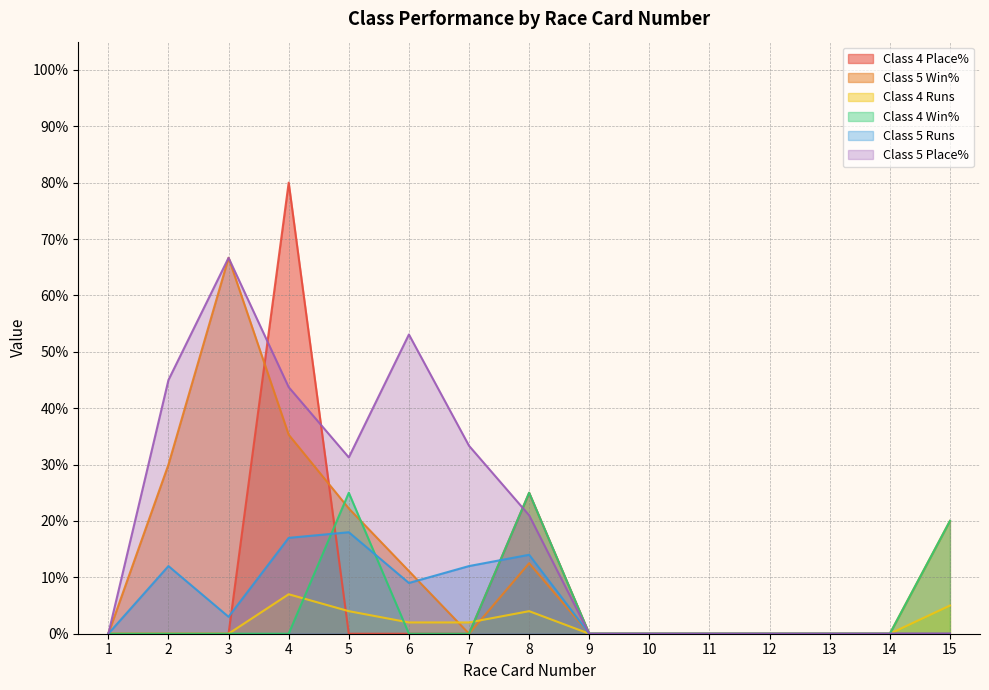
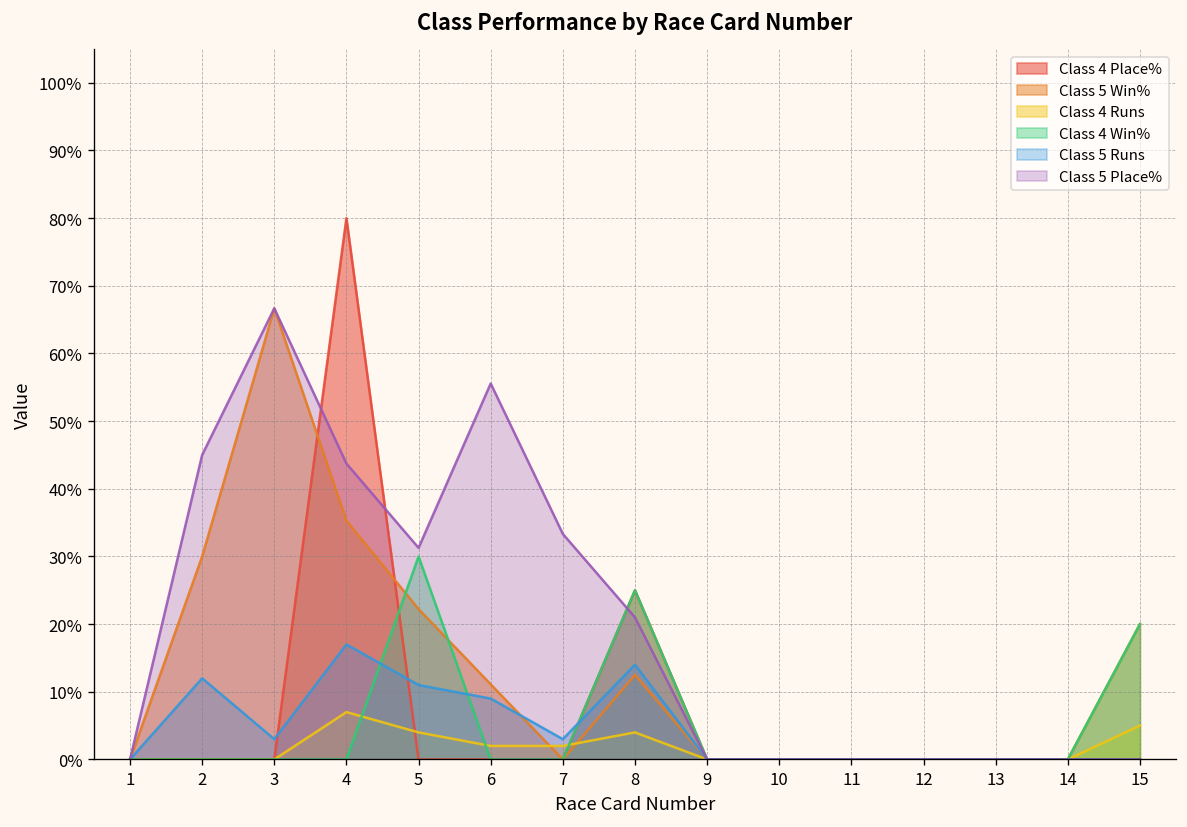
Class 4 Win%, 5: 25% -> 30%
Class 5 Runs, 5: 18% -> 11%
Class 5 Place%, 6: 53% -> 56%
Class 5 Runs, 7: 12% -> 3%
